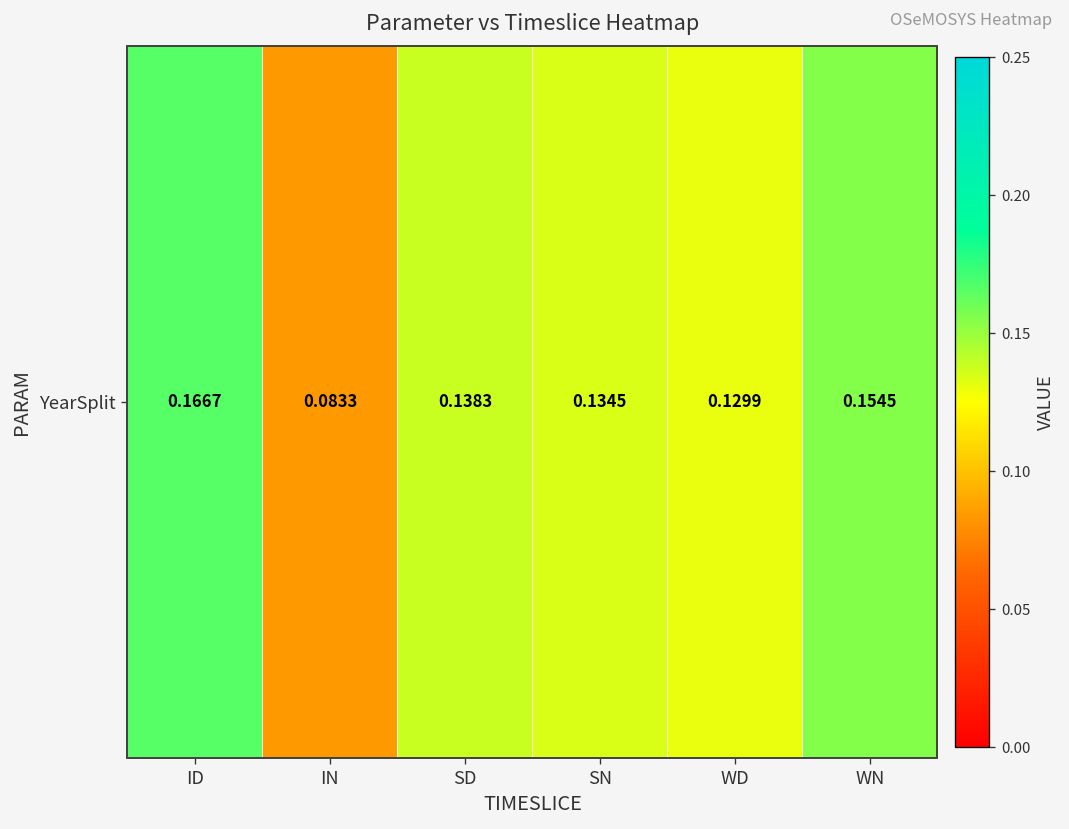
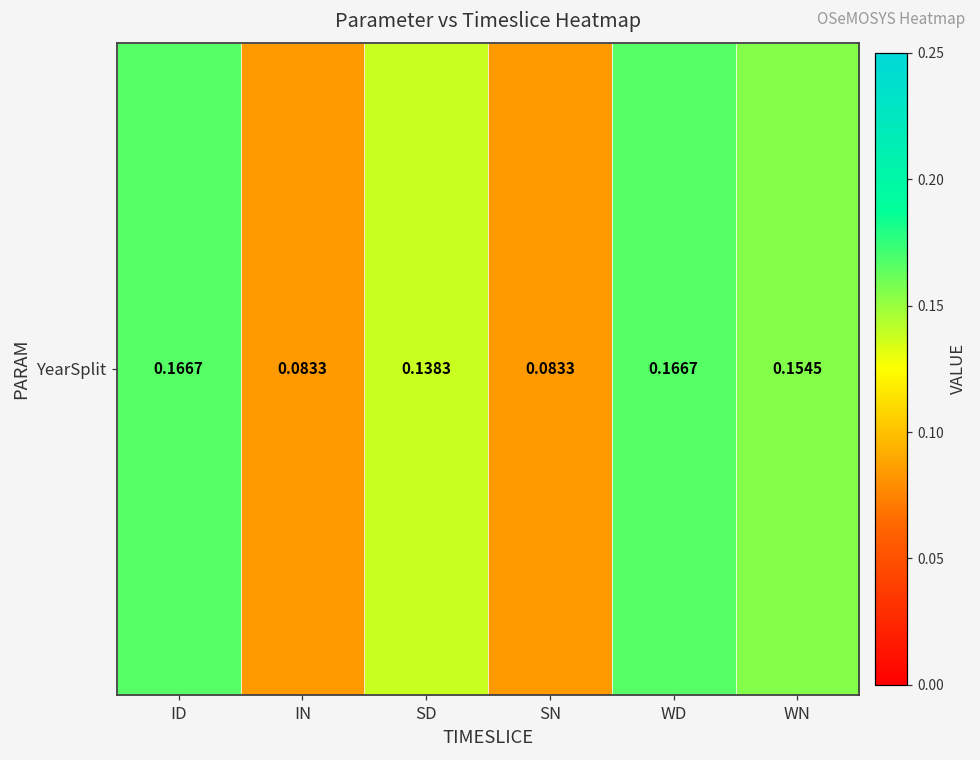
YearSplit, SN: 0.1345 -> 0.0833
YearSplit, WD: 0.1299 -> 0.1667
